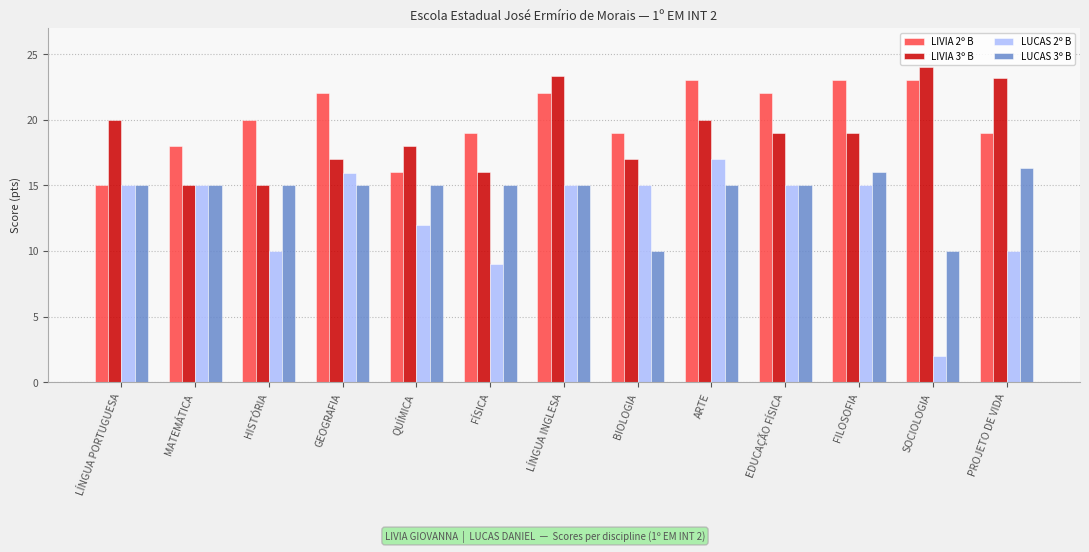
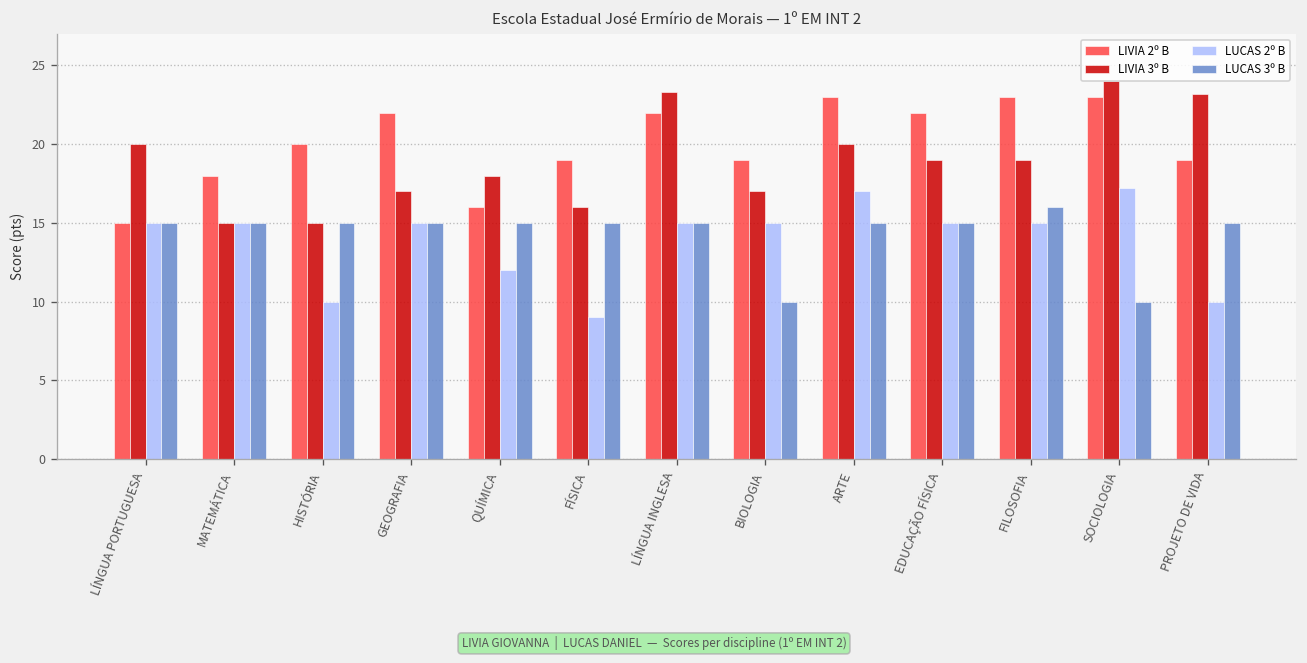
LUCAS 2º B, GEOGRAFIA: 15.9 -> 15.0
LUCAS 2º B, SOCIOLOGIA: 2.0 -> 17.2
LUCAS 3º B, PROJETO DE VIDA: 16.3 -> 15.0
